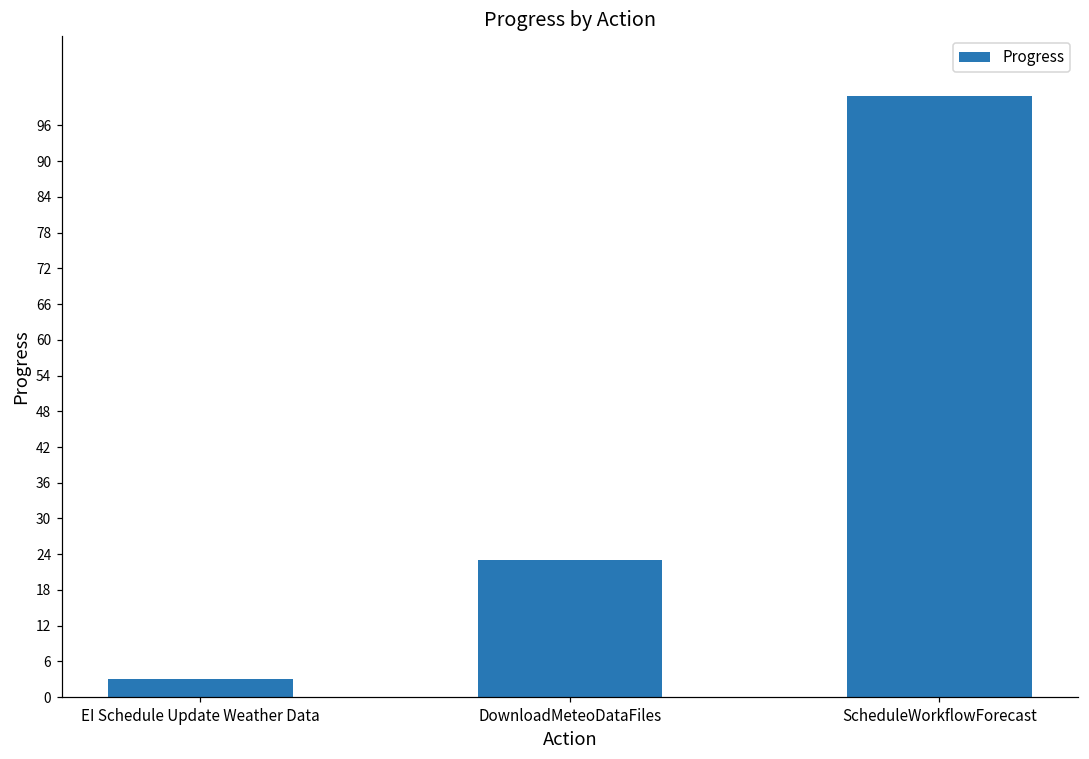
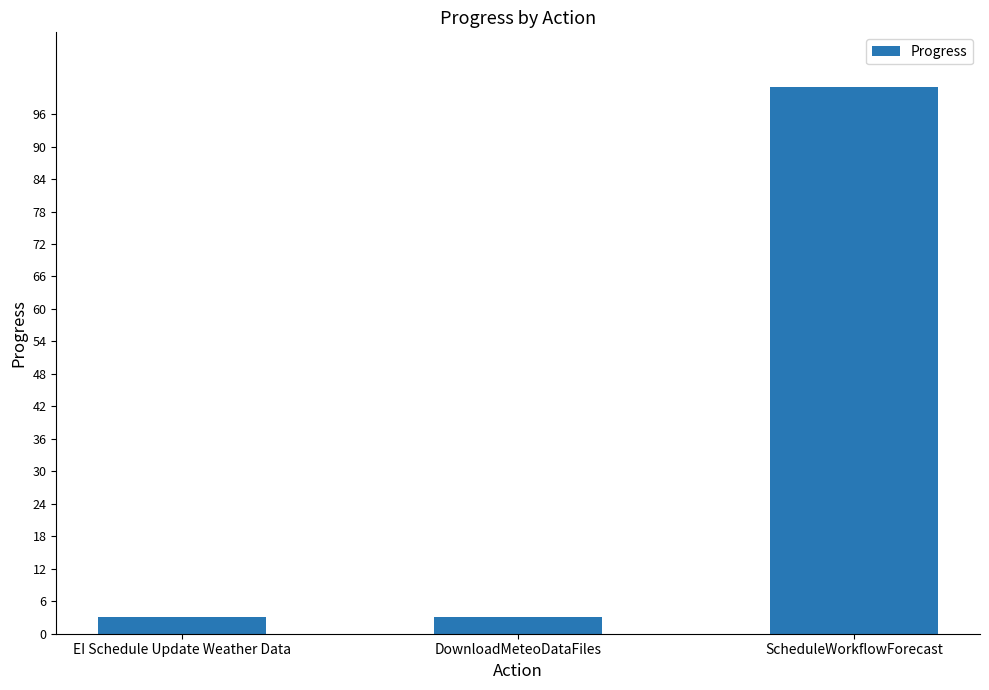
DownloadMeteoDataFiles: 23 -> 3
